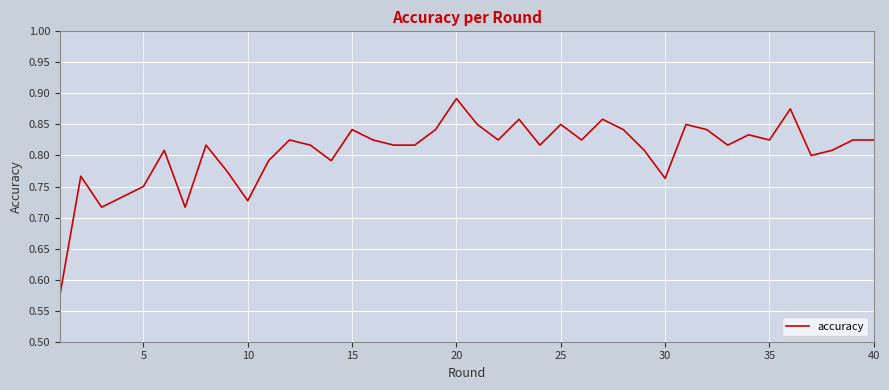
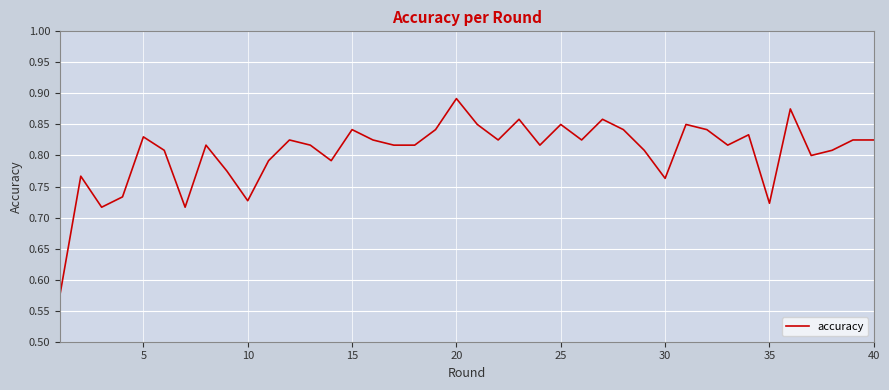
5: 0.75 -> 0.83
35: 0.83 -> 0.72
